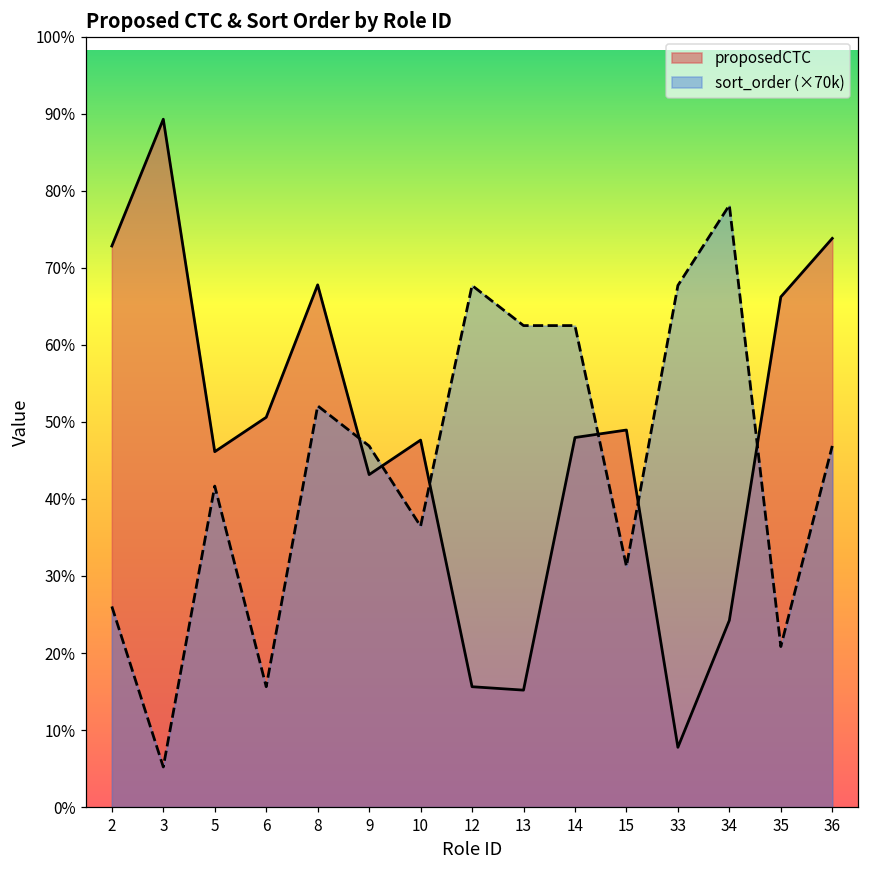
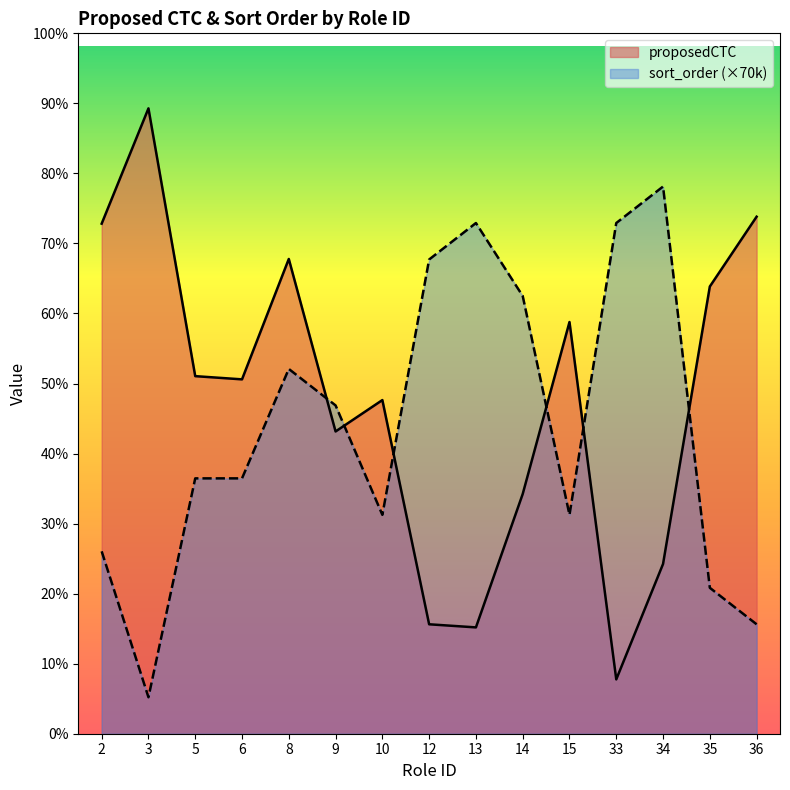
proposedCTC, 5: 46% -> 51%
sort_order (×70k), 5: 42% -> 36%
sort_order (×70k), 6: 16% -> 36%
sort_order (×70k), 10: 36% -> 31%
sort_order (×70k), 13: 62% -> 73%
proposedCTC, 14: 48% -> 34%
proposedCTC, 15: 49% -> 59%
sort_order (×70k), 33: 68% -> 73%
proposedCTC, 35: 66% -> 64%
sort_order (×70k), 36: 47% -> 16%
